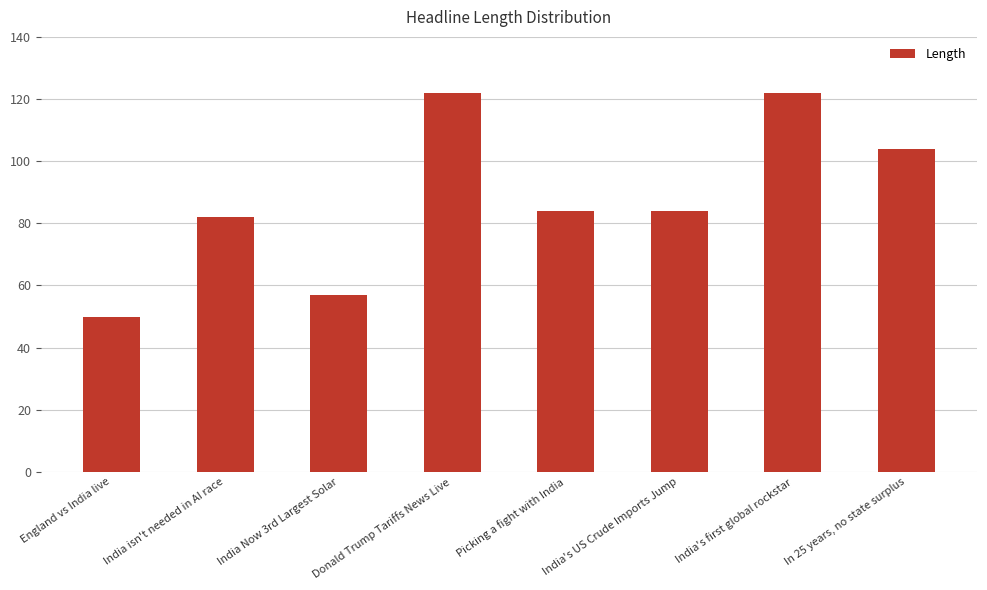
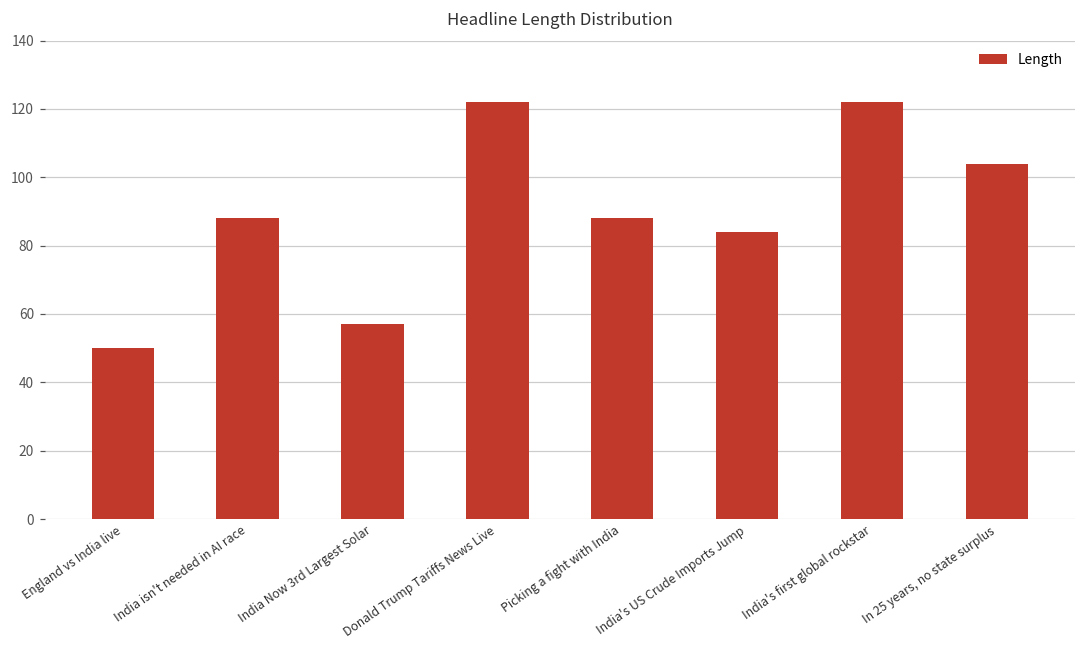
India isn't needed in AI race: 82 -> 88
Picking a fight with India: 84 -> 88
